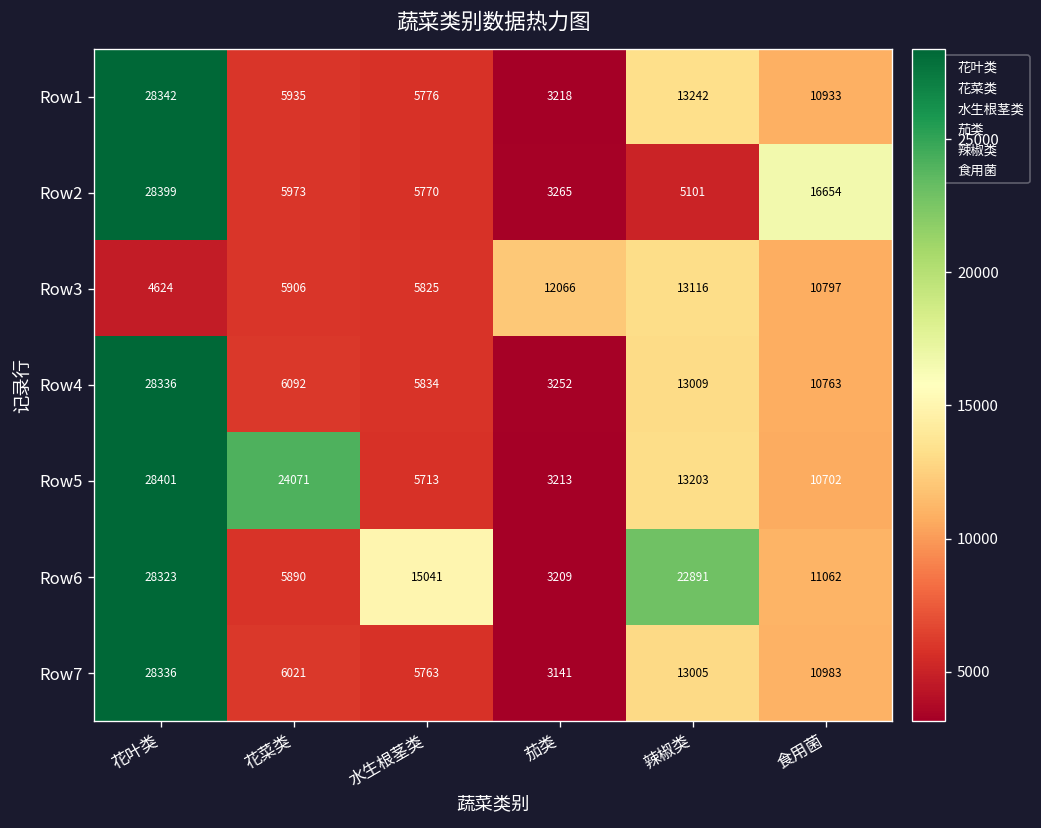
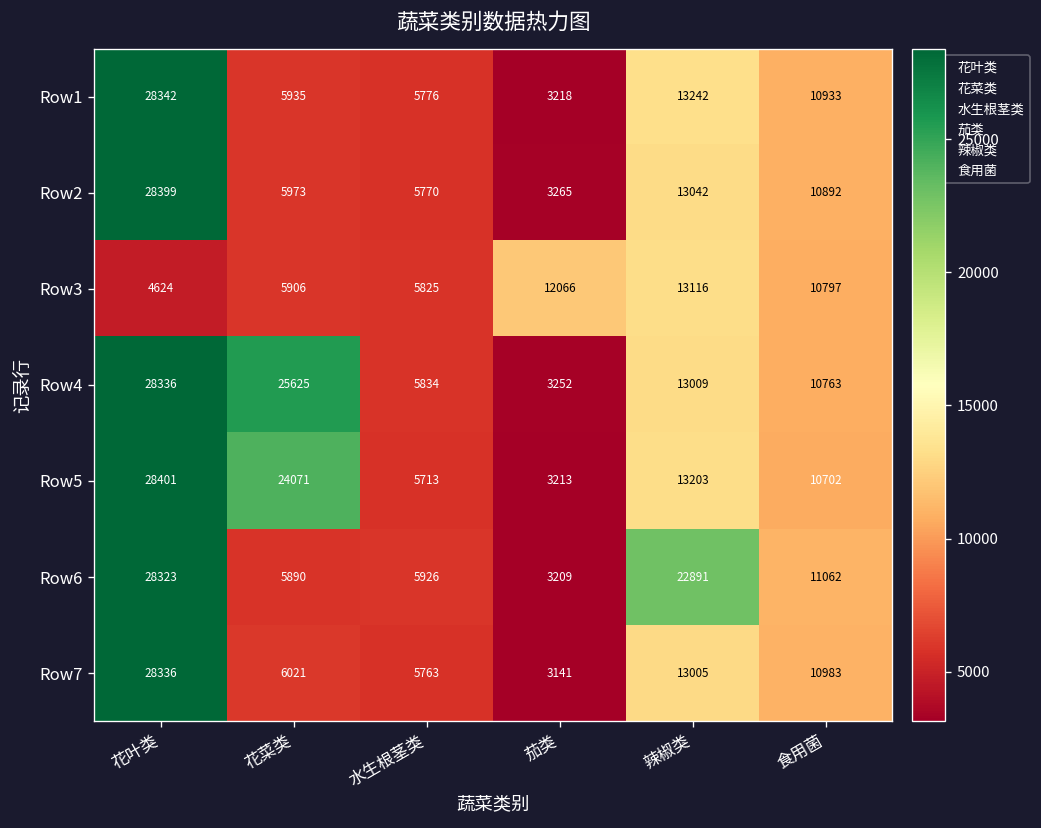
Row2, 辣椒类: 5101 -> 13042
Row2, 食用菌: 16654 -> 10892
Row4, 花菜类: 6092 -> 25625
Row6, 水生根茎类: 15041 -> 5926
